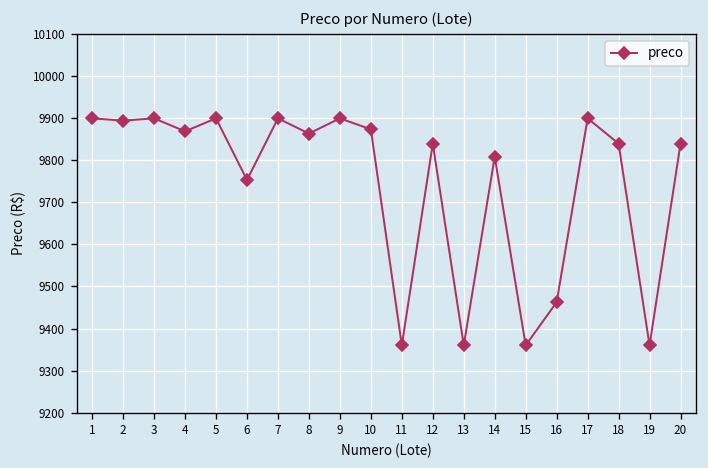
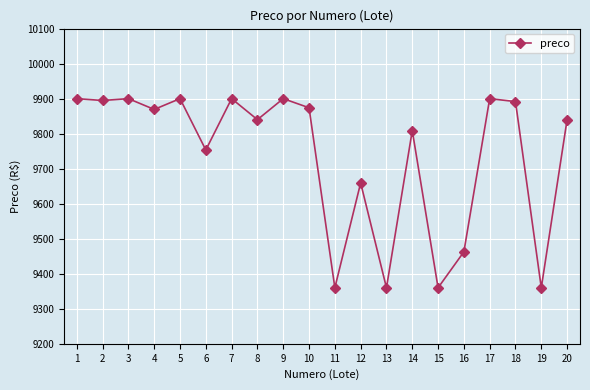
8: 9860 -> 9840
12: 9840 -> 9660
18: 9840 -> 9890
